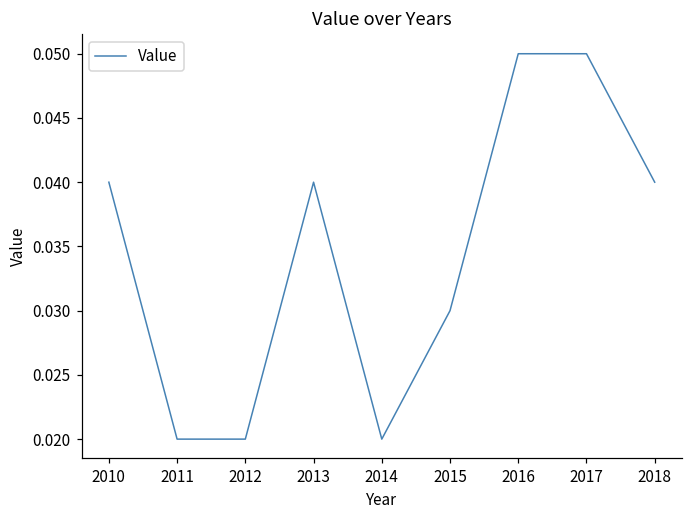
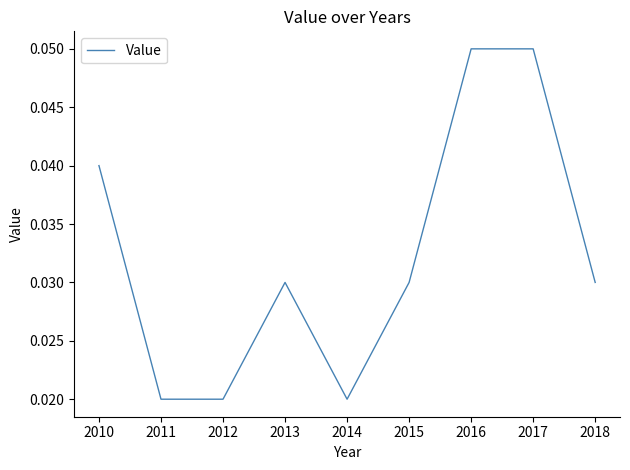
2013: 0.04 -> 0.03
2018: 0.04 -> 0.03
